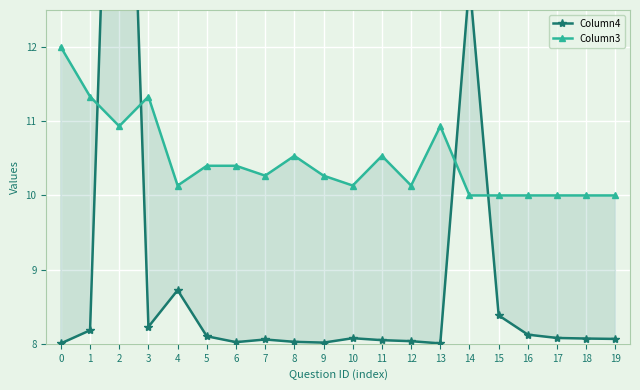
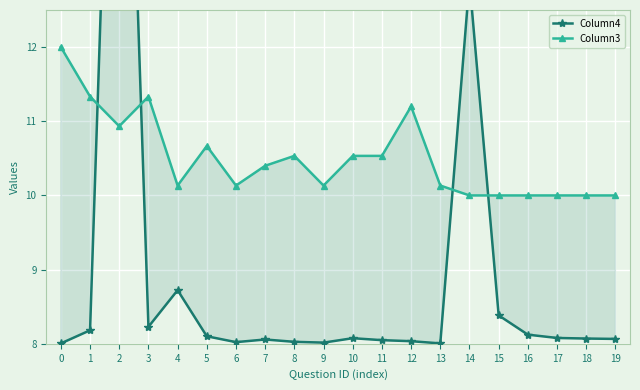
Column3, 5: 10.4 -> 10.7
Column3, 6: 10.4 -> 10.1
Column3, 7: 10.3 -> 10.4
Column3, 9: 10.3 -> 10.1
Column3, 10: 10.1 -> 10.5
Column3, 12: 10.1 -> 11.2
Column3, 13: 10.9 -> 10.1
